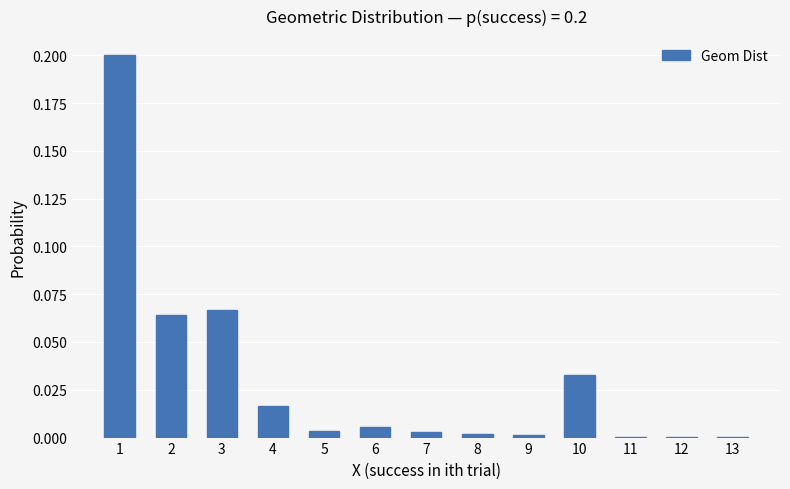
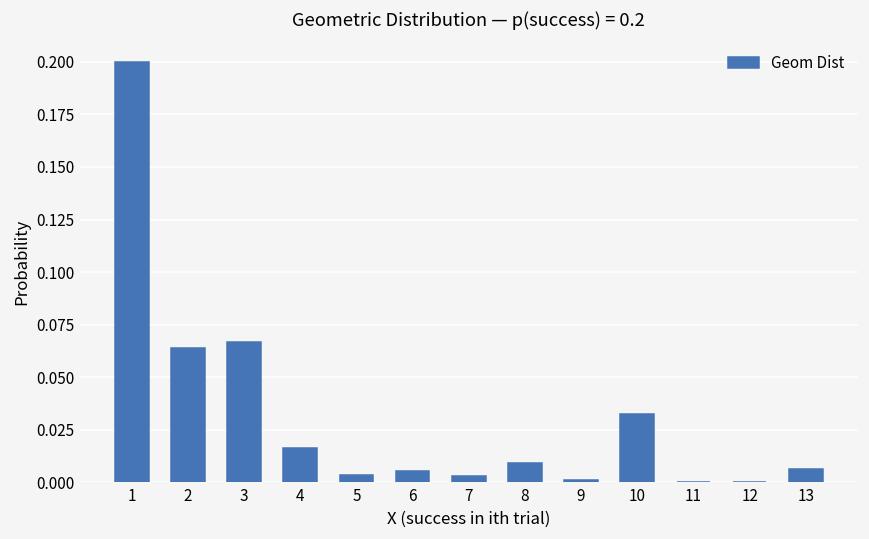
8: 0.002 -> 0.009
13: 0.000 -> 0.006
